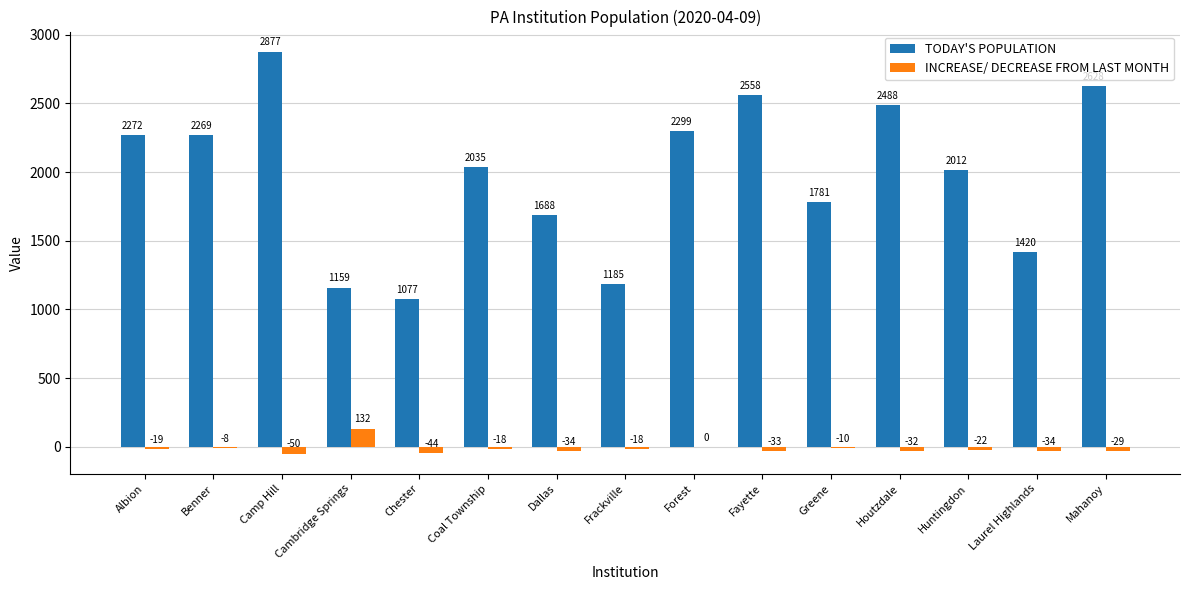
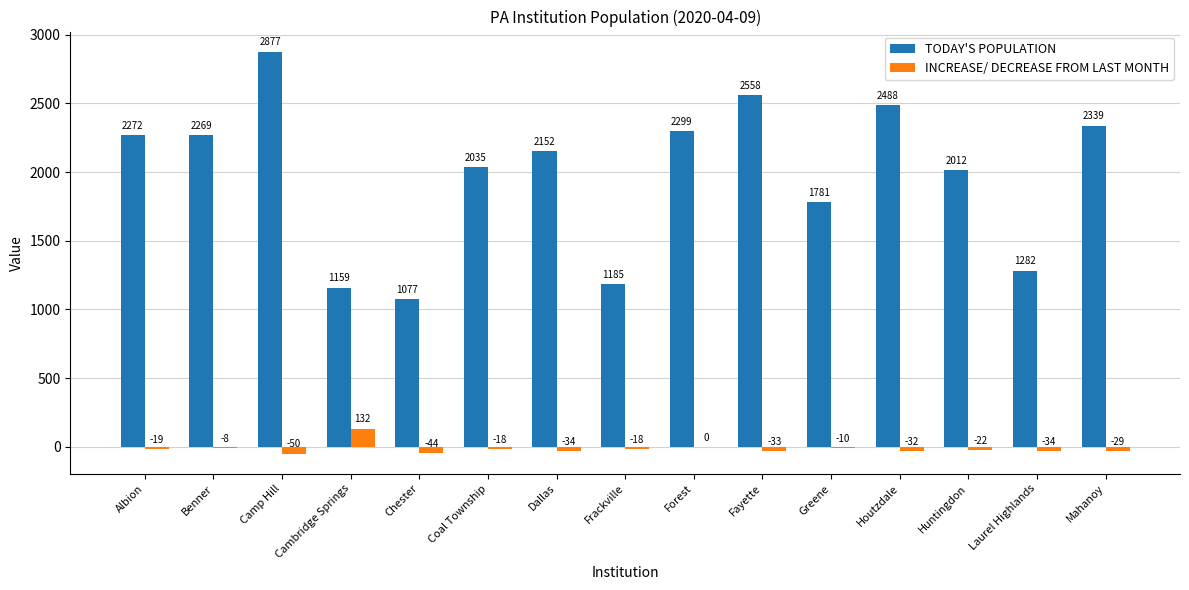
TODAY'S POPULATION, Dallas: 1688 -> 2152
TODAY'S POPULATION, Laurel Highlands: 1420 -> 1282
TODAY'S POPULATION, Mahanoy: 2630 -> 2340
